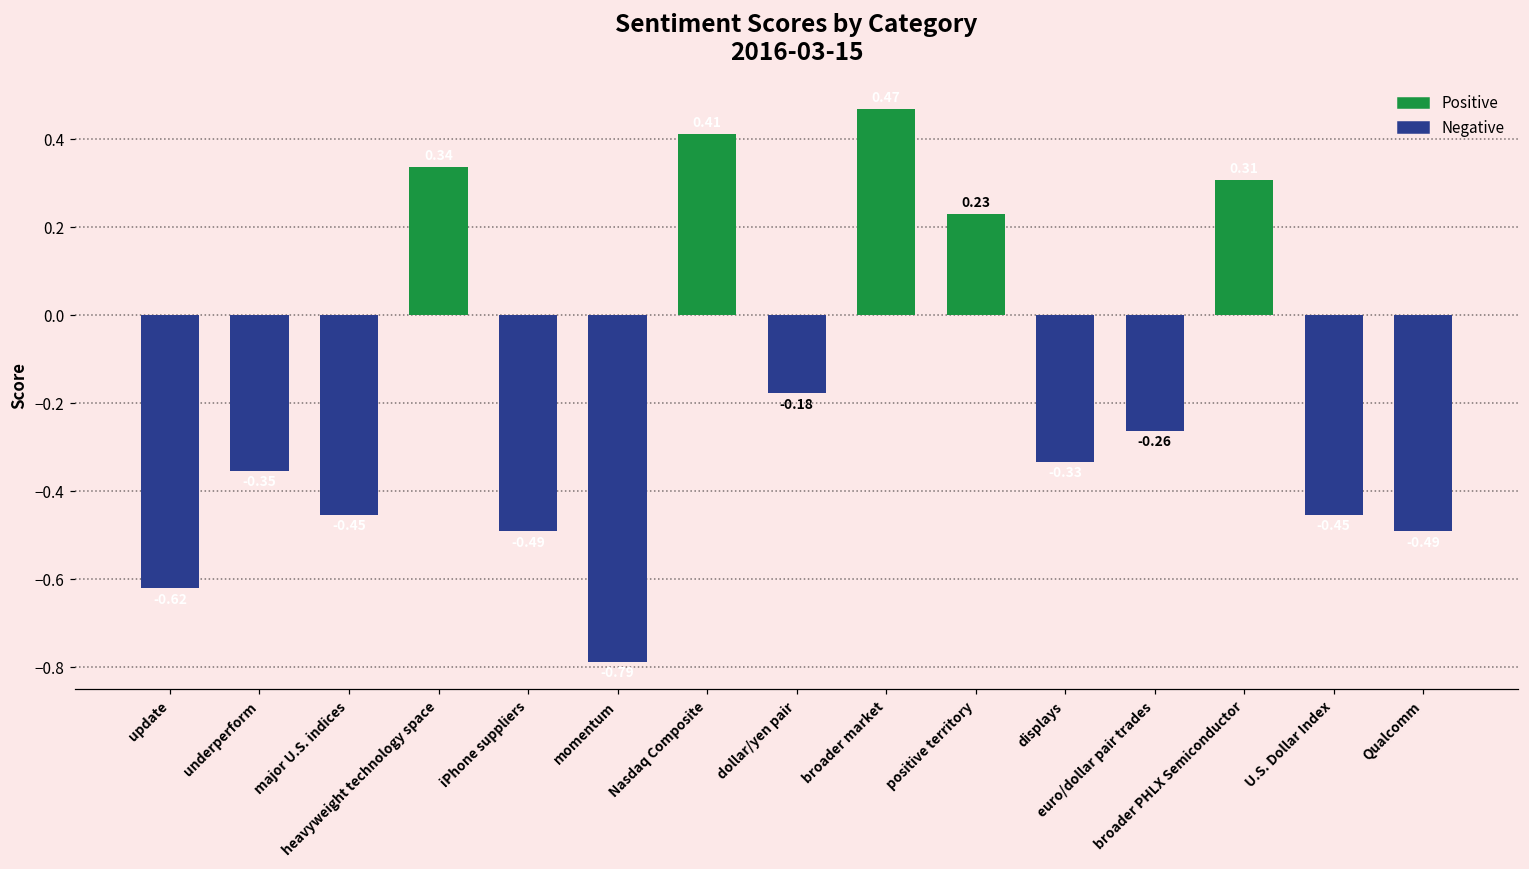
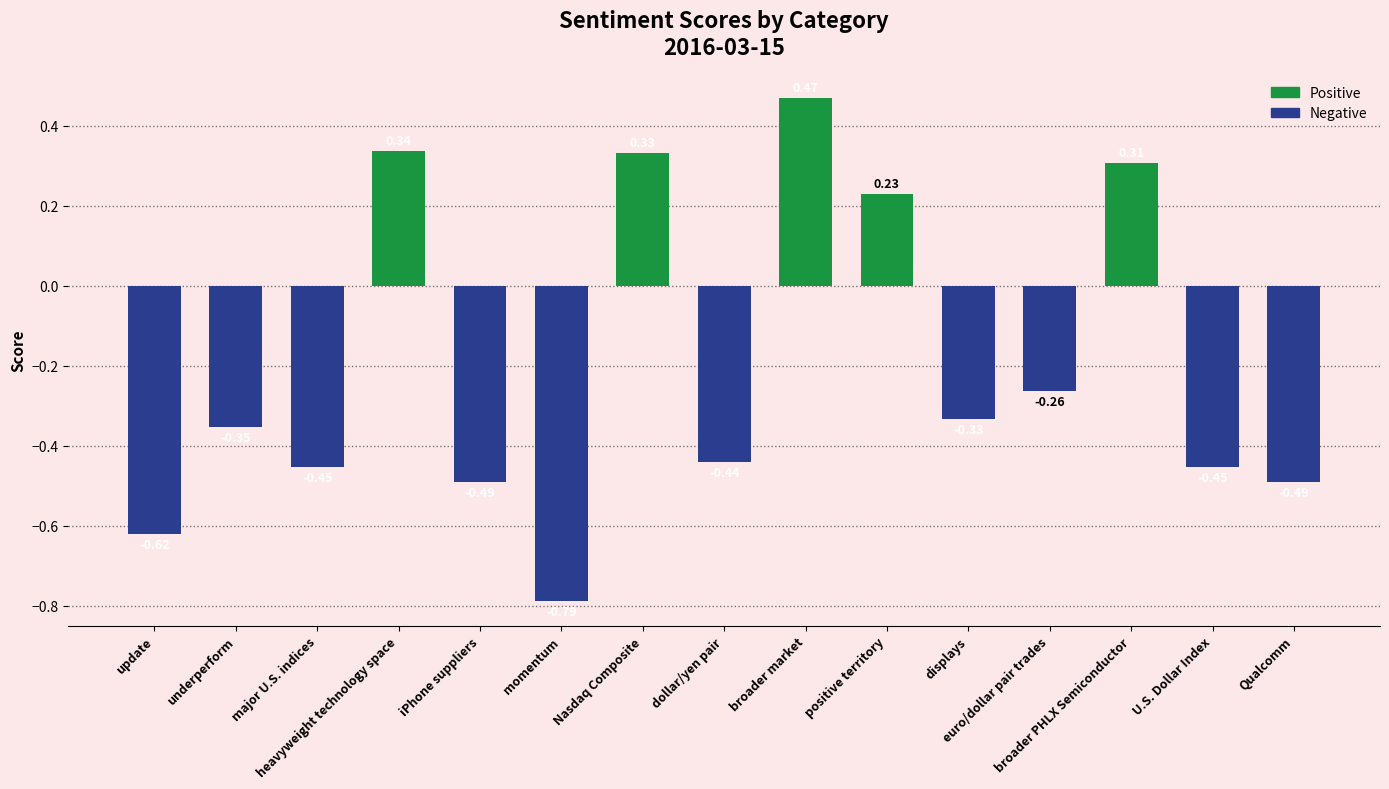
Nasdaq Composite: 0.41 -> 0.33
dollar/yen pair: -0.18 -> -0.44
